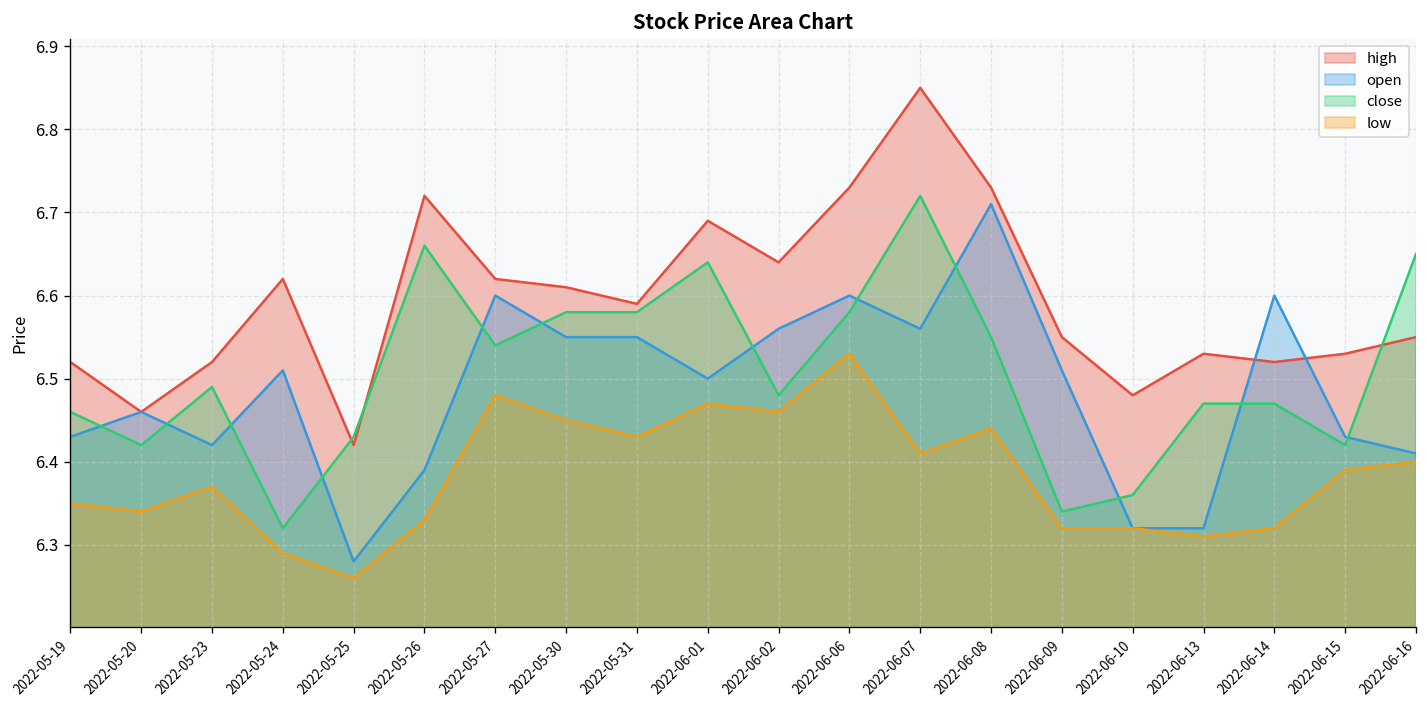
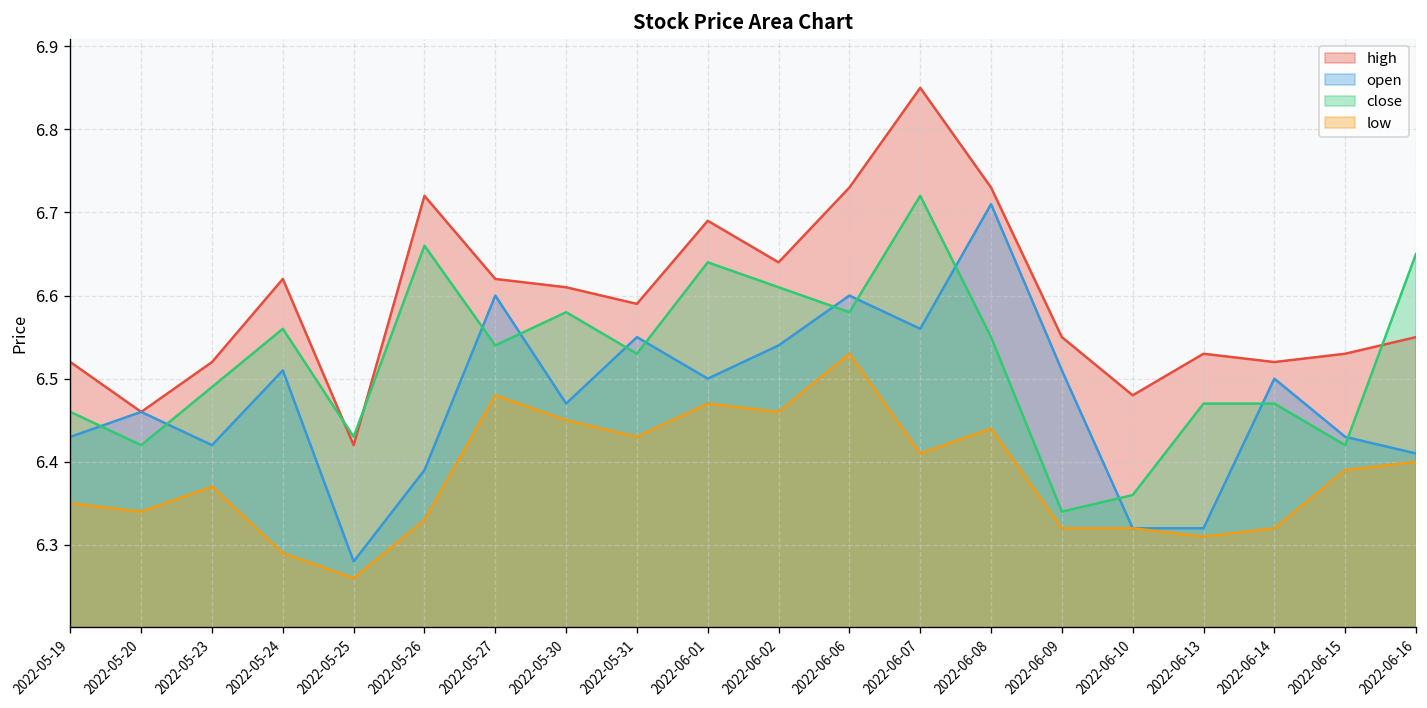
close, 2022-05-24: 6.32 -> 6.56
open, 2022-05-30: 6.55 -> 6.47
close, 2022-05-31: 6.58 -> 6.53
open, 2022-06-02: 6.56 -> 6.54
close, 2022-06-02: 6.48 -> 6.61
open, 2022-06-14: 6.6 -> 6.5
